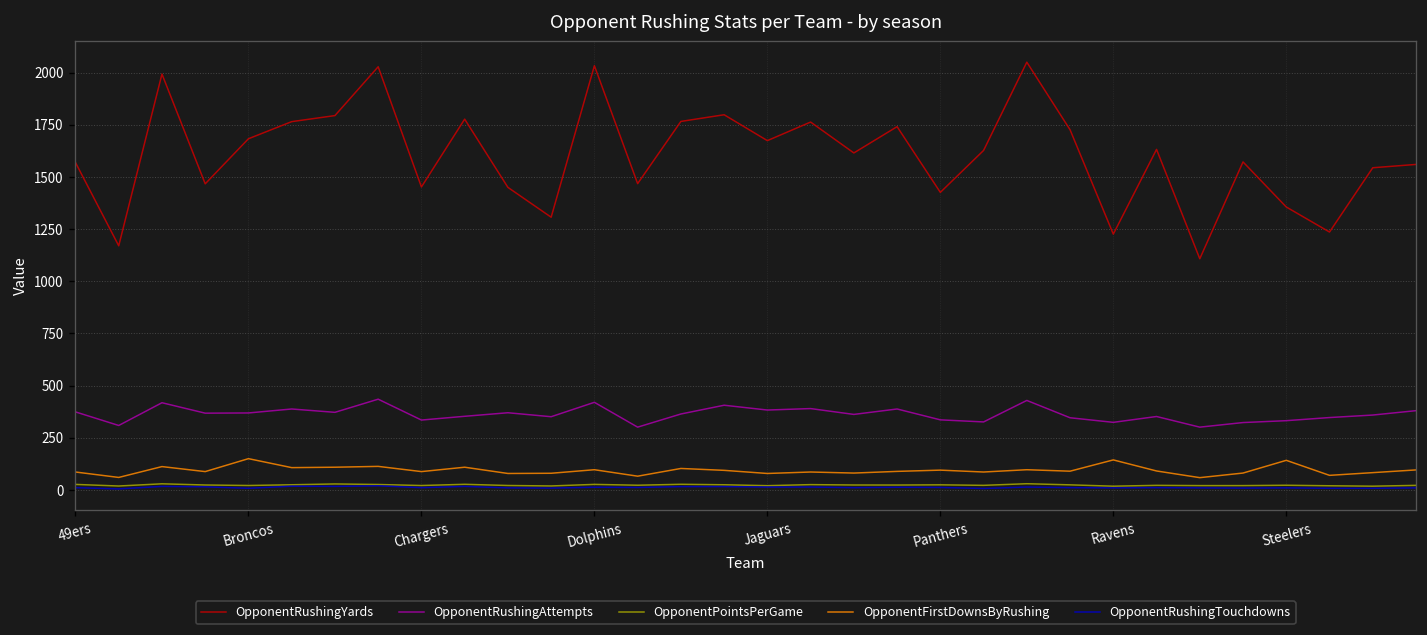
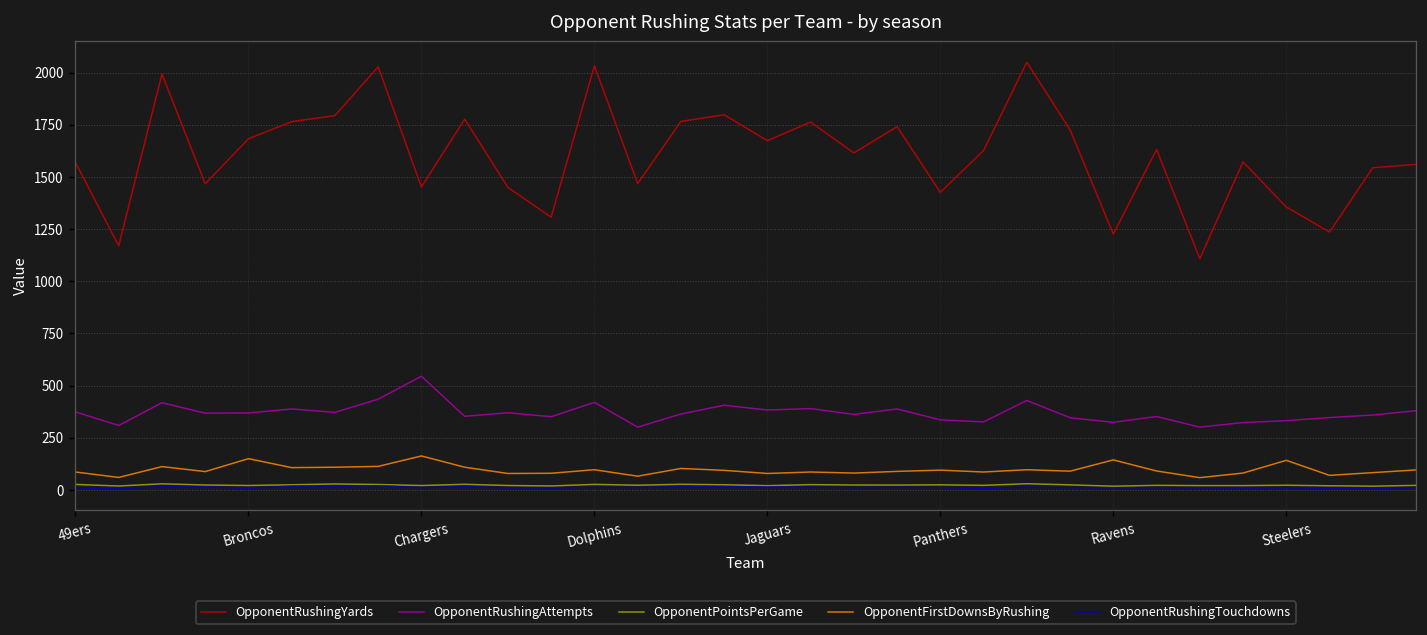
OpponentRushingAttempts, Chargers: 340 -> 550
OpponentFirstDownsByRushing, Chargers: 90 -> 160
